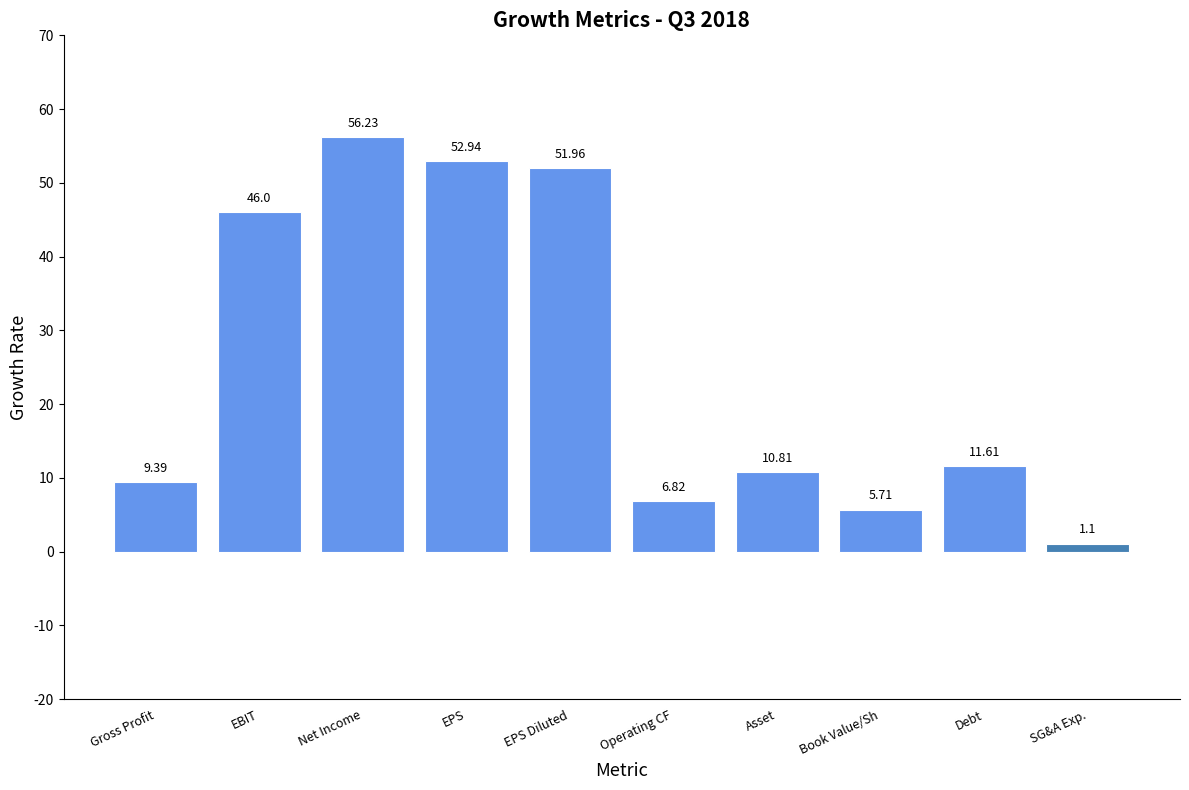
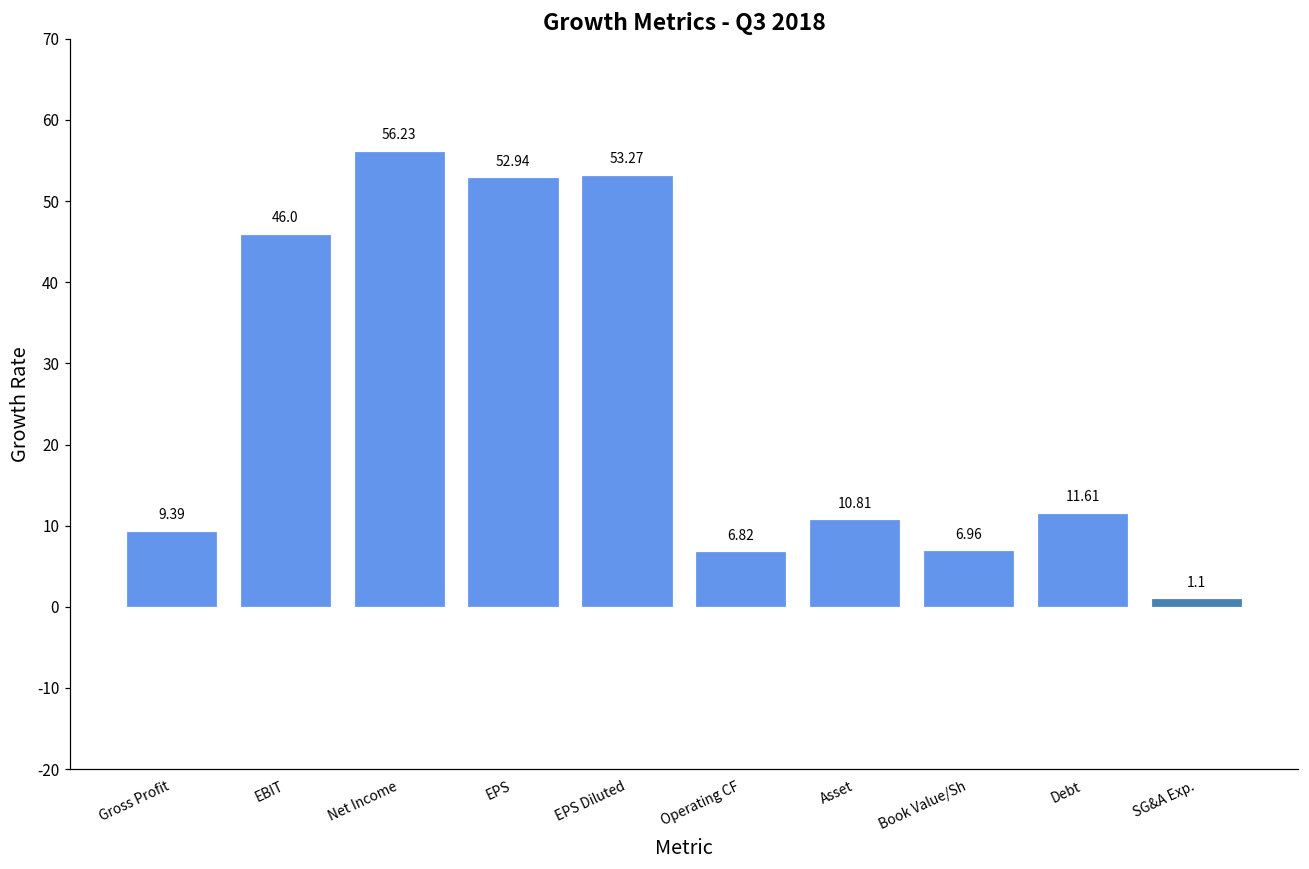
EPS Diluted: 51.96 -> 53.27
Book Value/Sh: 5.71 -> 6.96
